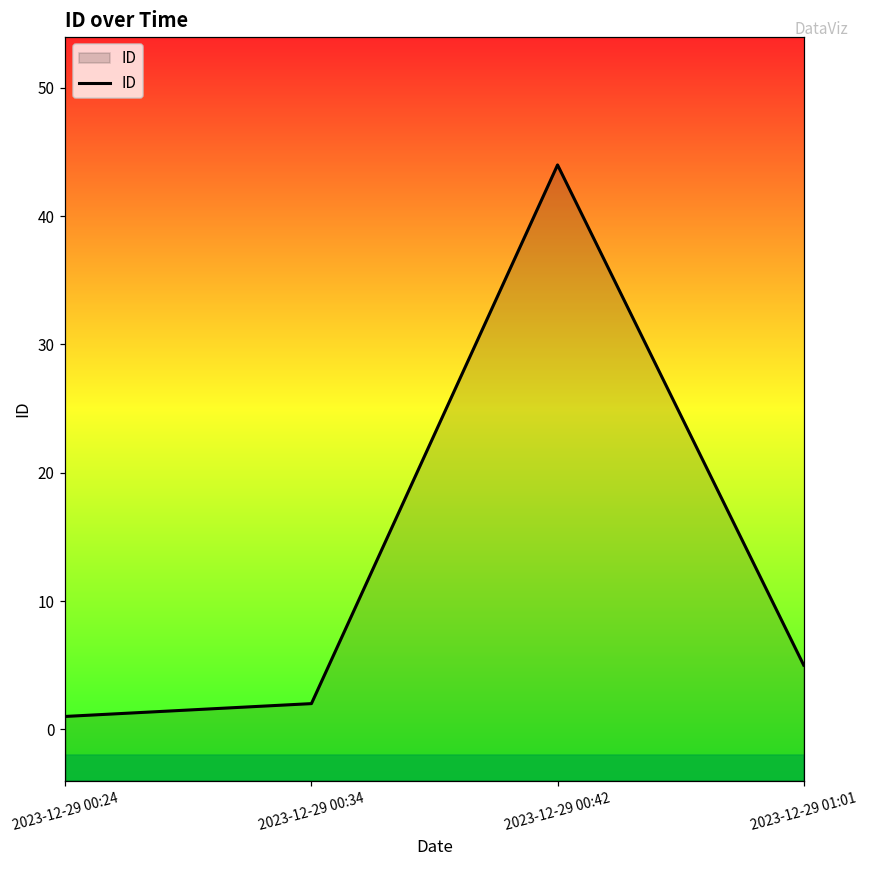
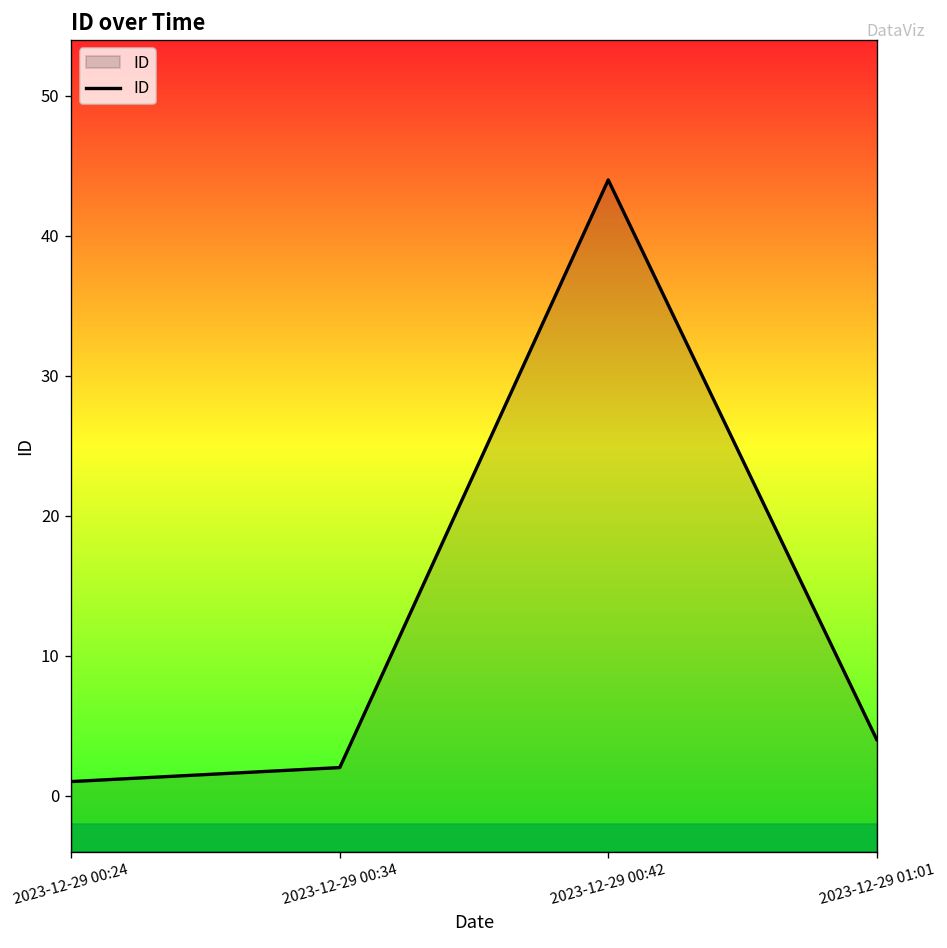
2023-12-29 01:01: 5 -> 4
